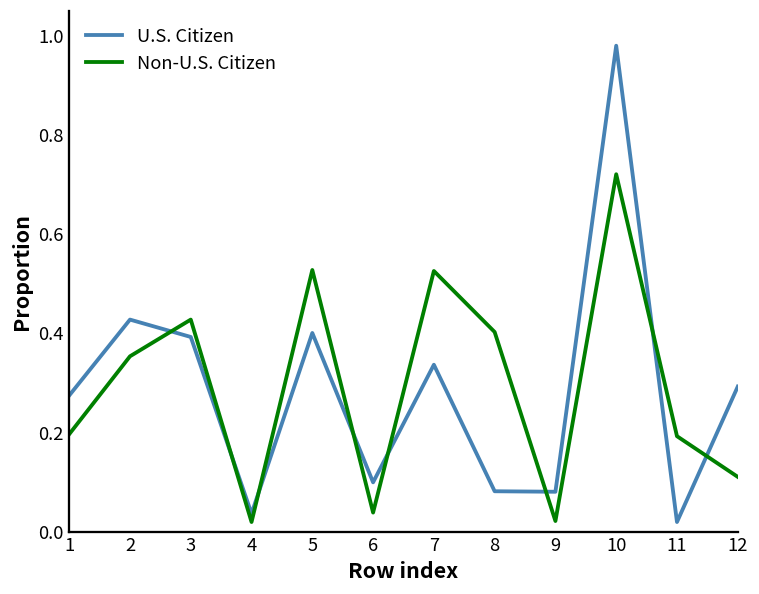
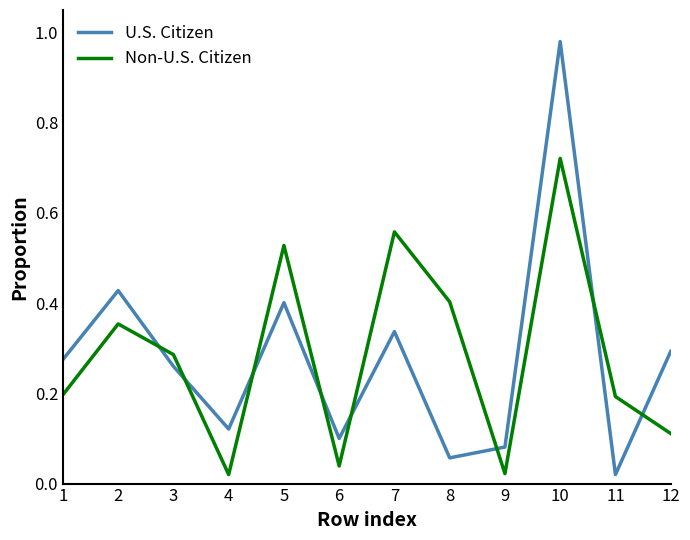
U.S. Citizen, 3: 0.39 -> 0.26
Non-U.S. Citizen, 3: 0.43 -> 0.29
U.S. Citizen, 4: 0.04 -> 0.12
Non-U.S. Citizen, 7: 0.53 -> 0.56
U.S. Citizen, 8: 0.08 -> 0.06
